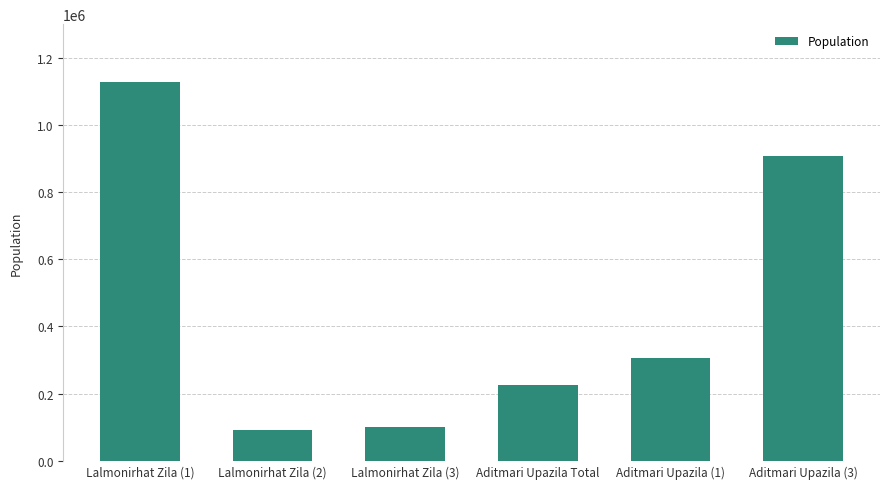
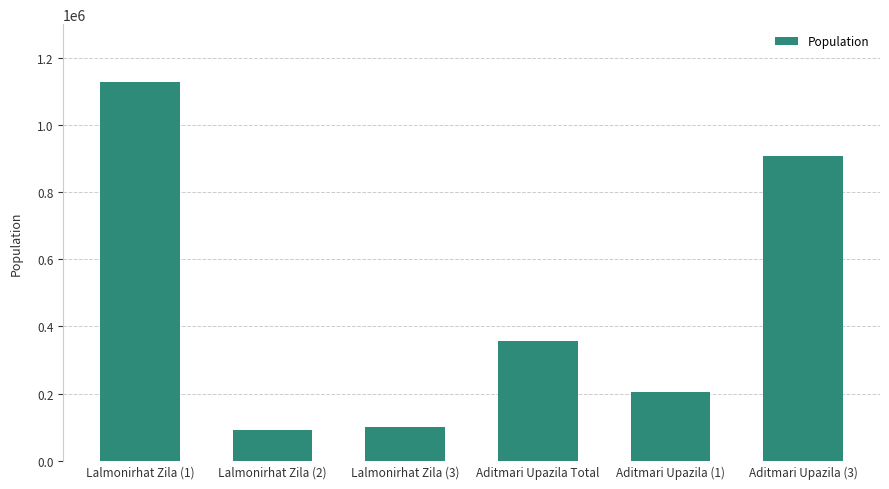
Aditmari Upazila Total: 220000 -> 360000
Aditmari Upazila (1): 310000 -> 210000
